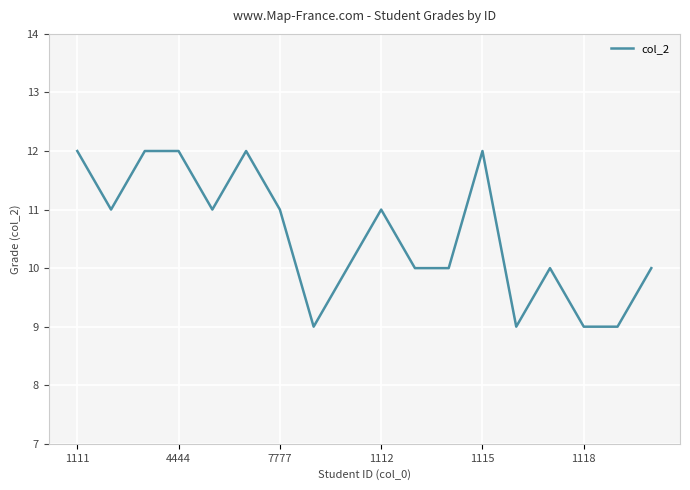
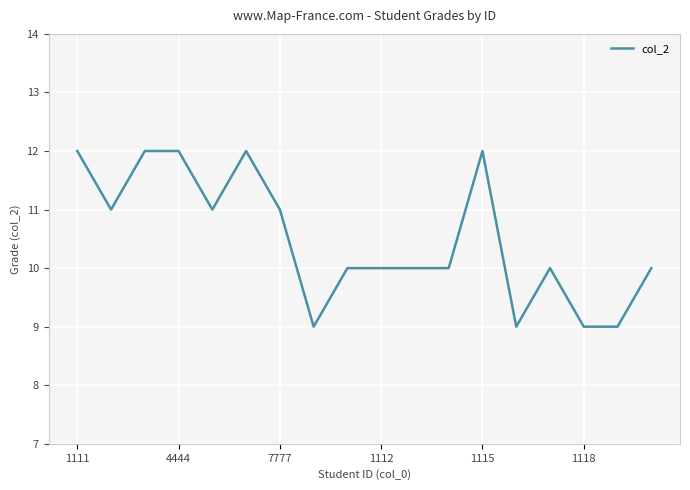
1112: 11 -> 10
